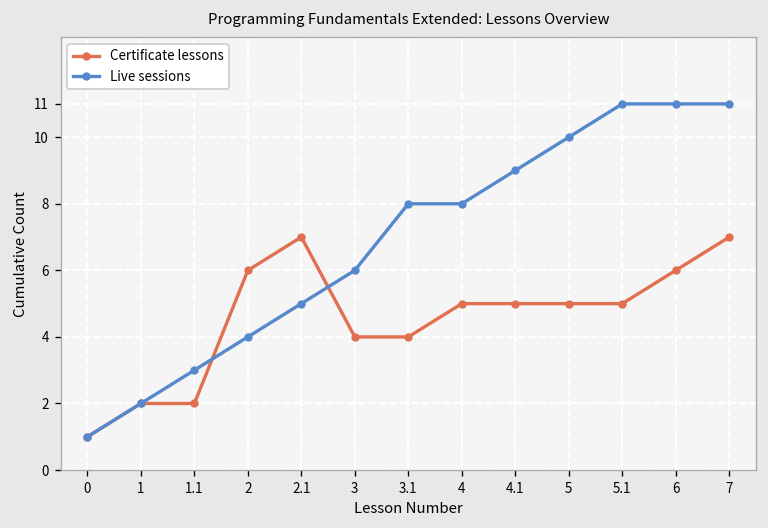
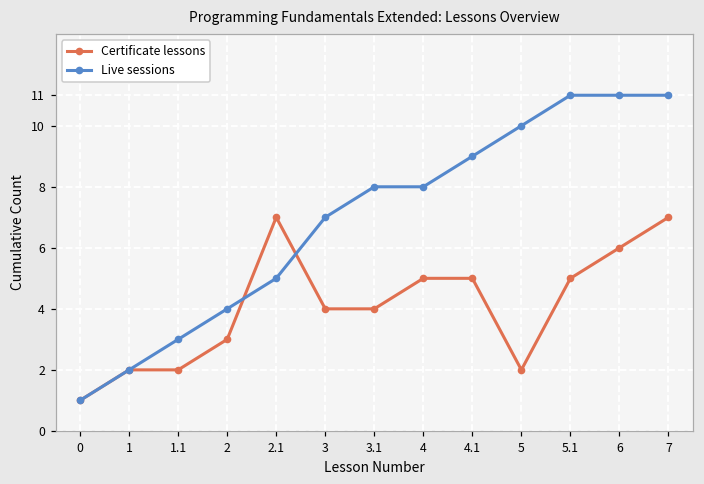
Certificate lessons, 2: 6 -> 3
Live sessions, 3: 6 -> 7
Certificate lessons, 5: 5 -> 2
